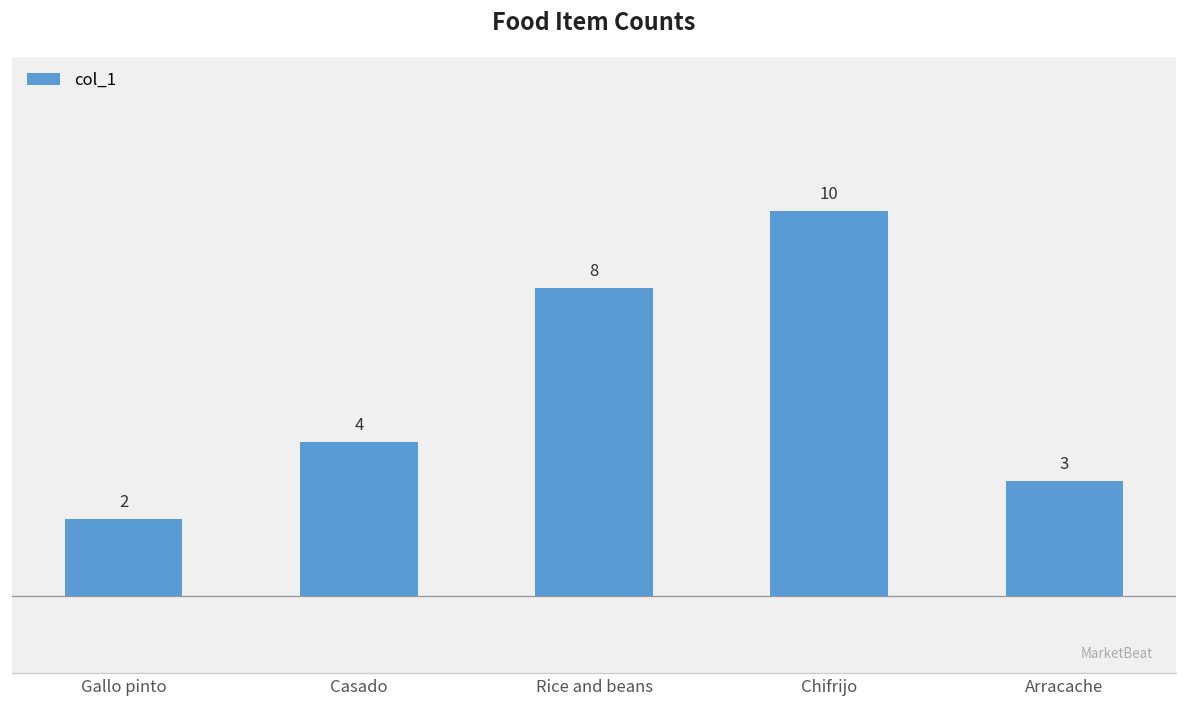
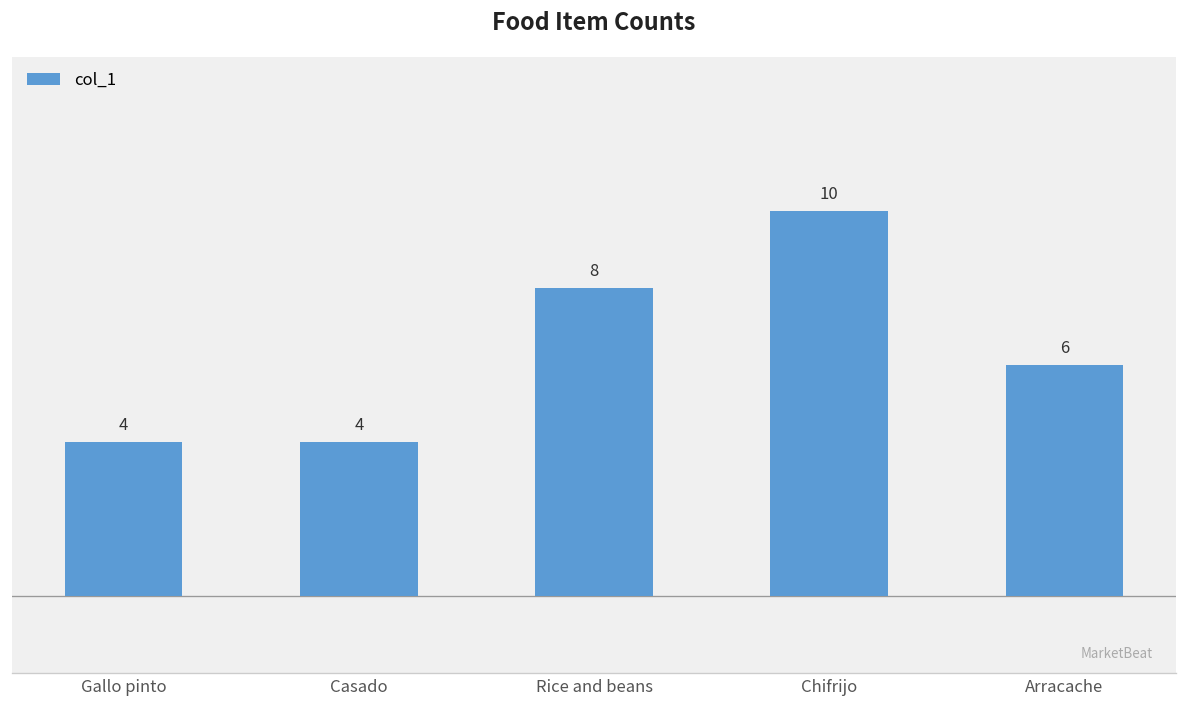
Gallo pinto: 2 -> 4
Arracache: 3 -> 6
